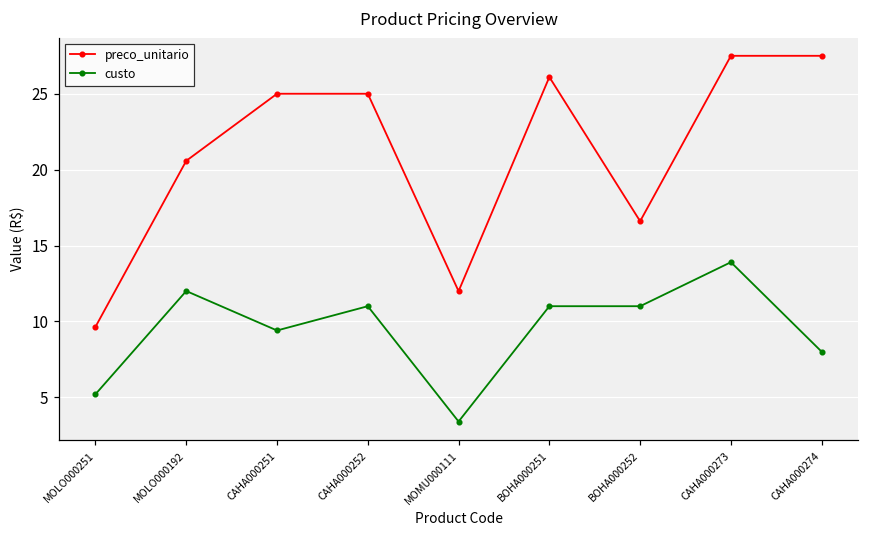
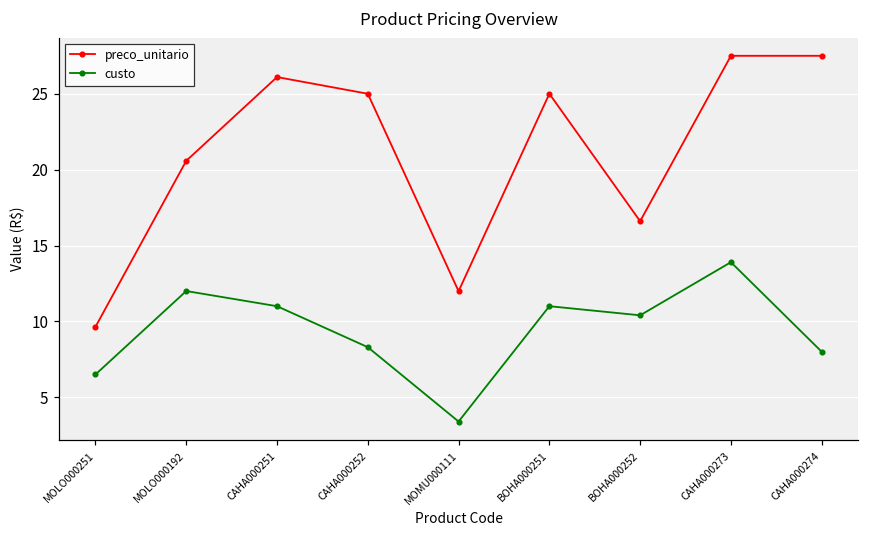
custo, MOLO000251: 5.2 -> 6.5
preco_unitario, CAHA000251: 25.0 -> 26.1
custo, CAHA000251: 9.4 -> 11.0
custo, CAHA000252: 11.0 -> 8.3
preco_unitario, BOHA000251: 26.1 -> 25.0
custo, BOHA000252: 11.0 -> 10.4
